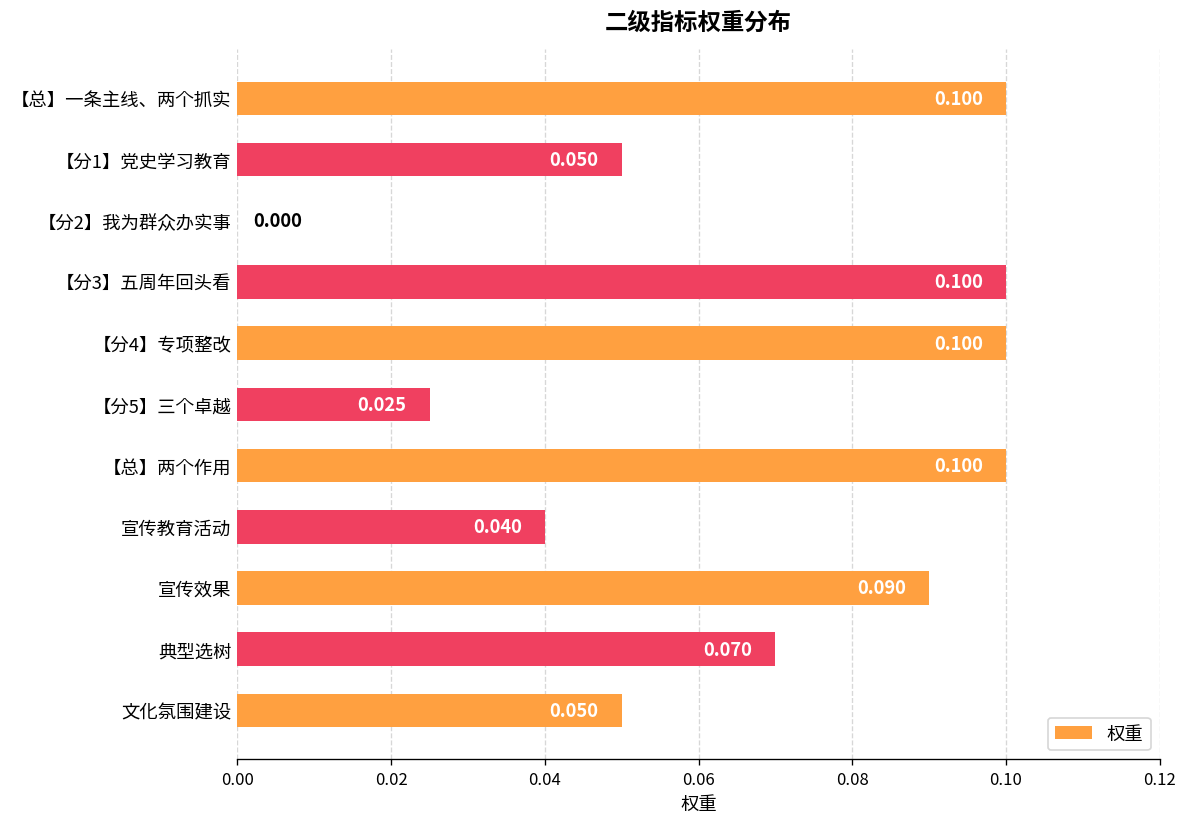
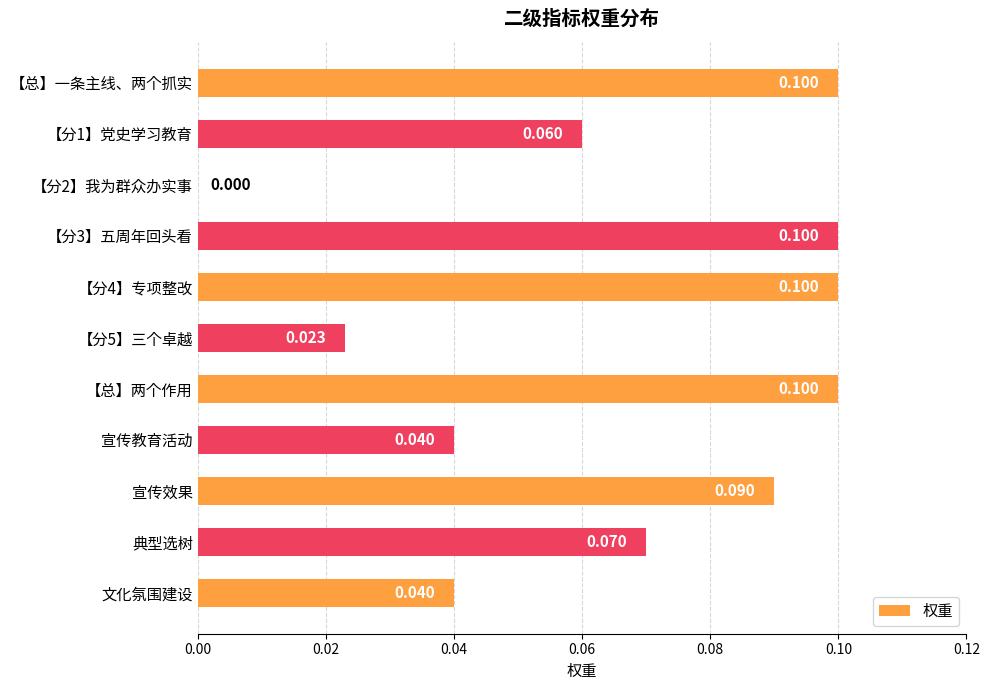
【分1】党史学习教育: 0.050 -> 0.060
【分5】三个卓越: 0.025 -> 0.023
文化氛围建设: 0.050 -> 0.040
